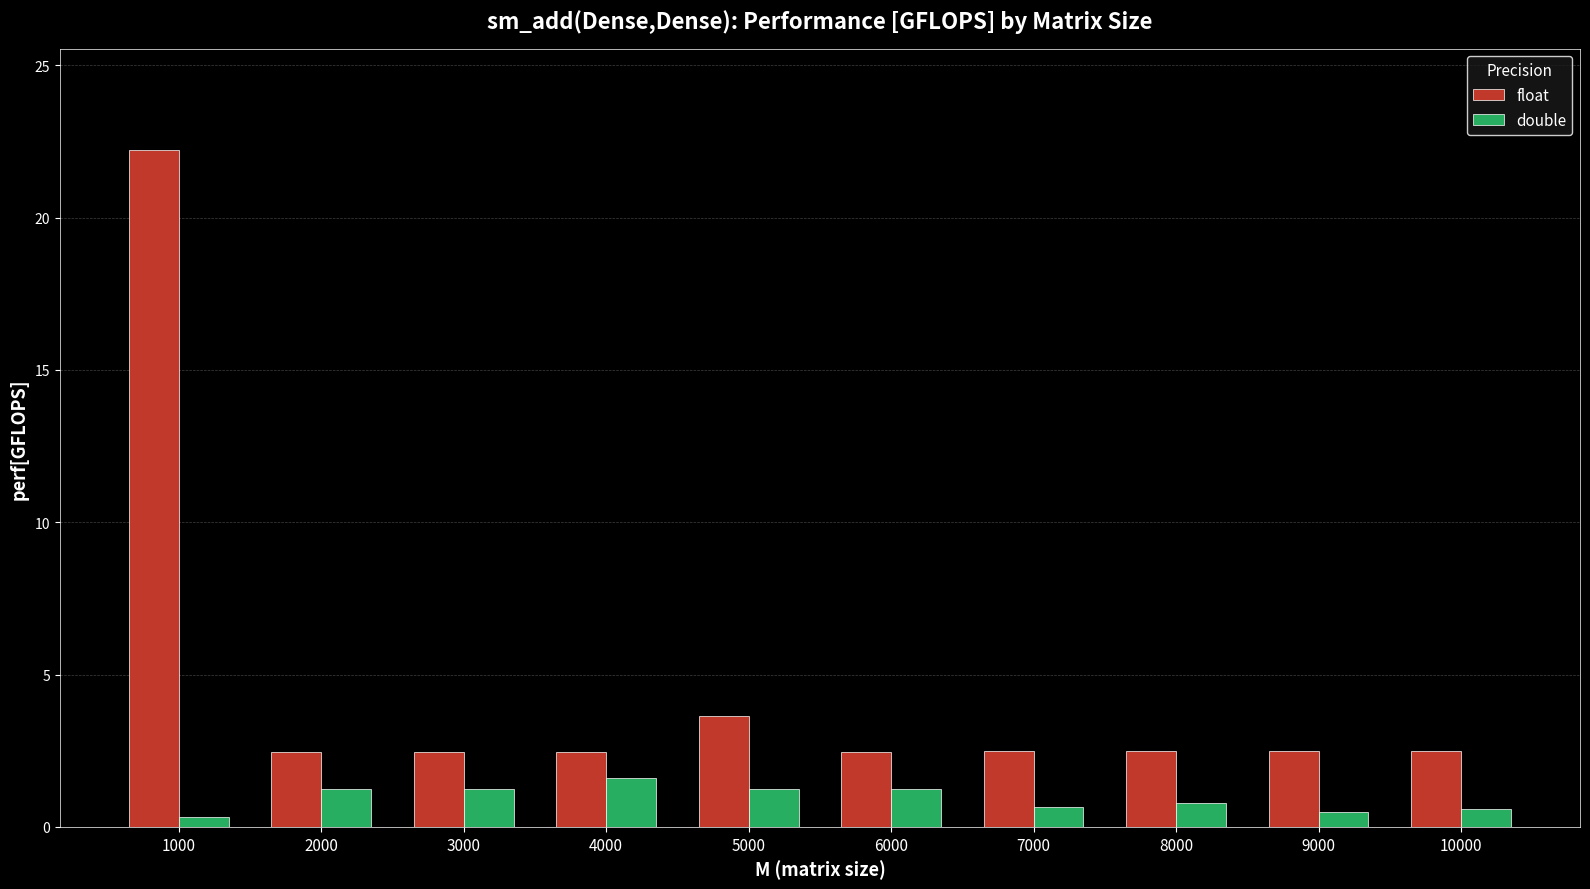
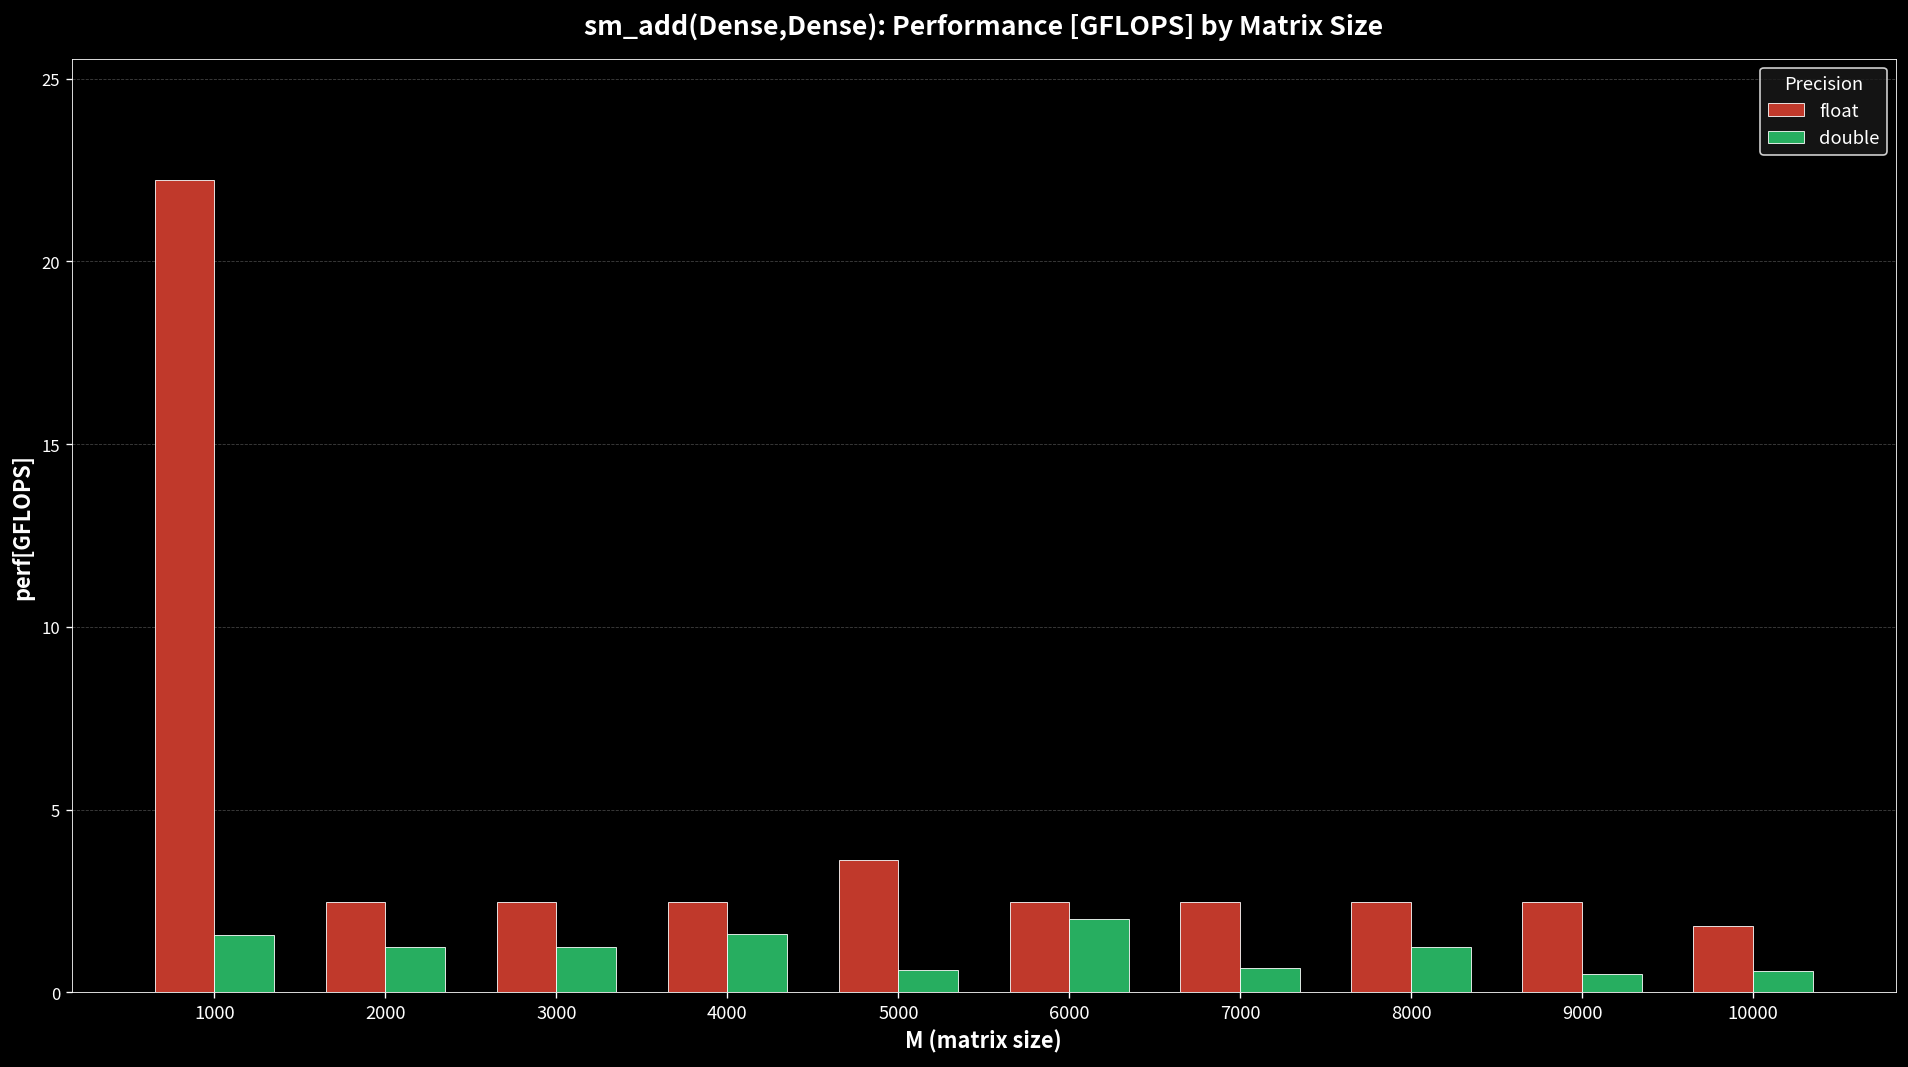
double, 1000: 0.3 -> 1.6
double, 5000: 1.2 -> 0.6
double, 6000: 1.2 -> 2.0
double, 8000: 0.8 -> 1.2
float, 10000: 2.5 -> 1.8
